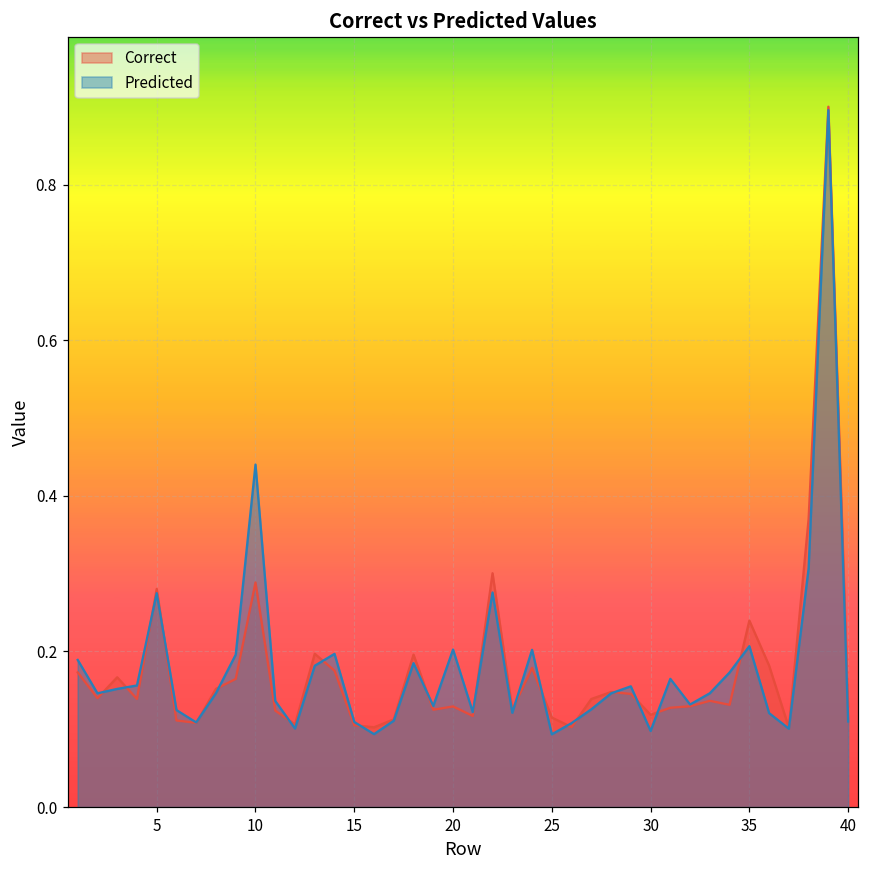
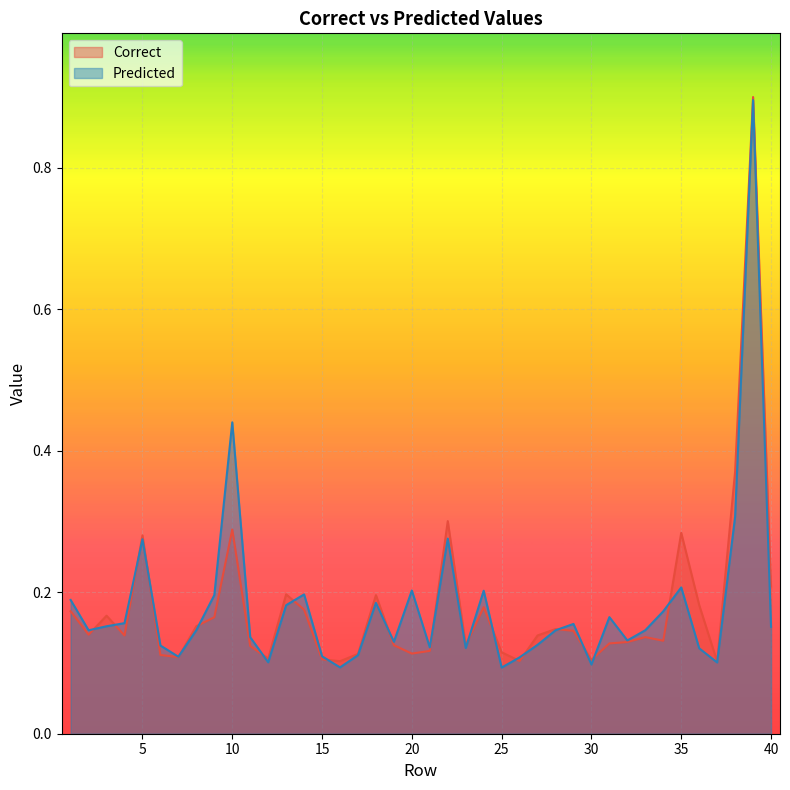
Correct, 20: 0.13 -> 0.11
Correct, 30: 0.12 -> 0.10
Correct, 35: 0.24 -> 0.28
Correct, 40: 0.13 -> 0.21
Predicted, 40: 0.11 -> 0.15
